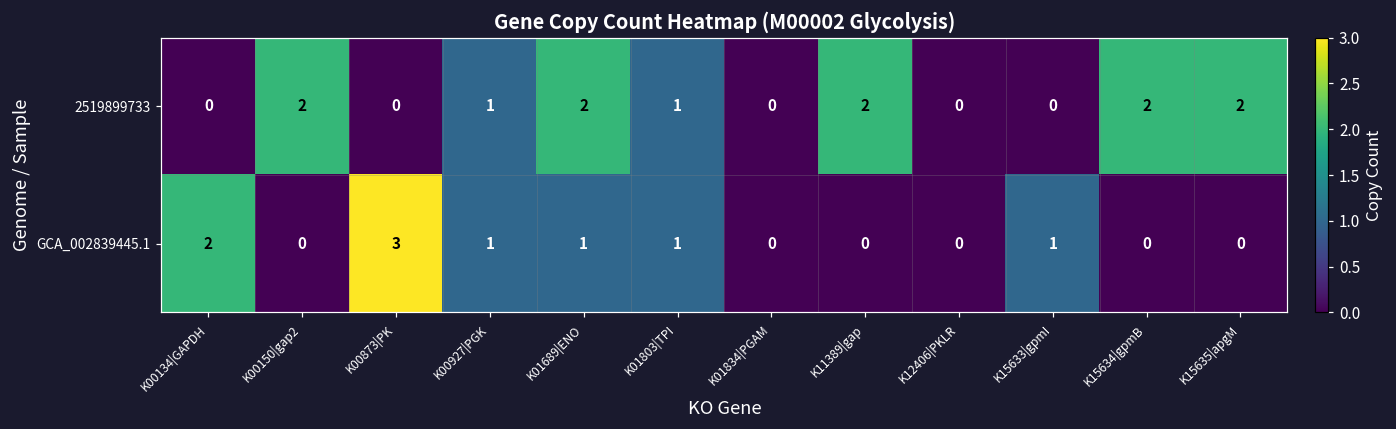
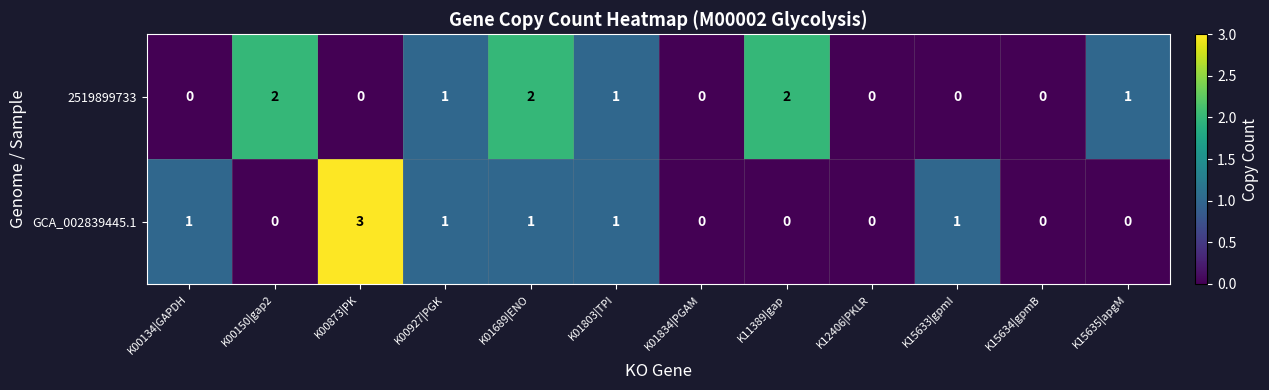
2519899733, K15634|gpmB: 2 -> 0
2519899733, K15635|apgM: 2 -> 1
GCA_002839445.1, K00134|GAPDH: 2 -> 1
